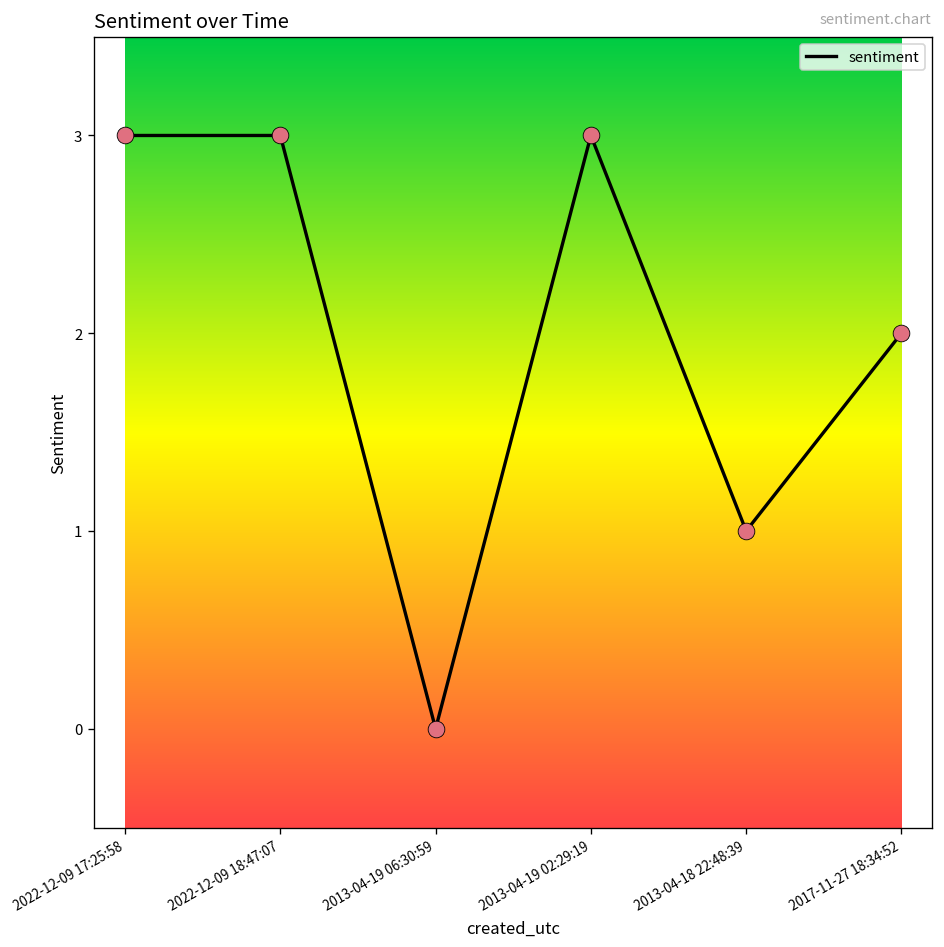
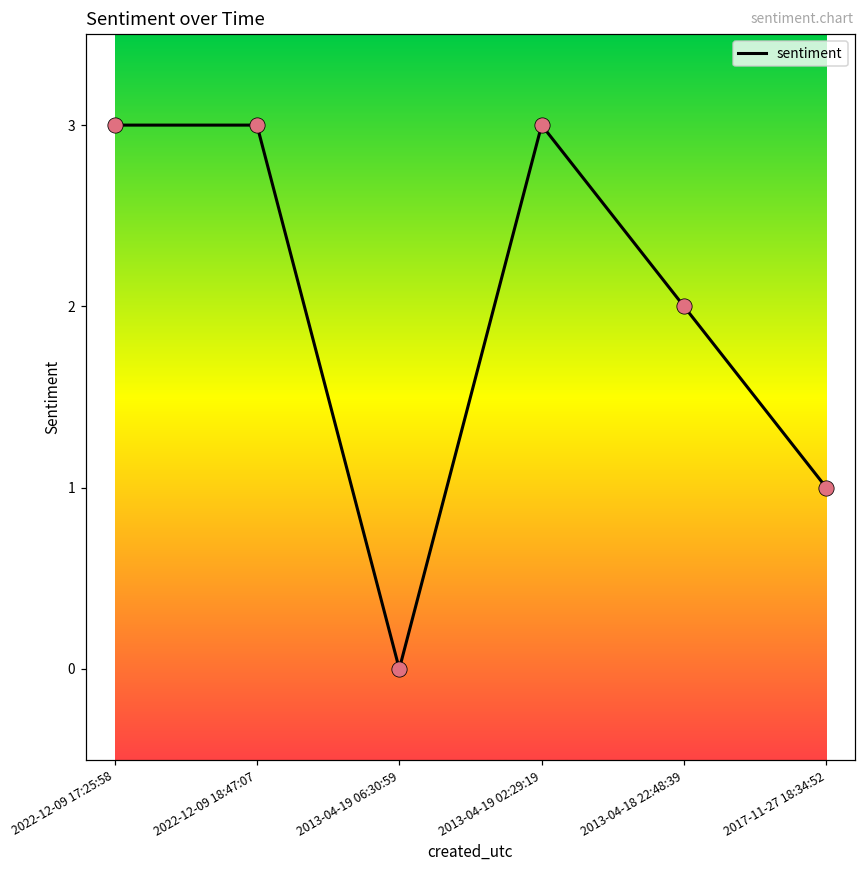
2013-04-18 22:48:39: 1 -> 2
2017-11-27 18:34:52: 2 -> 1
